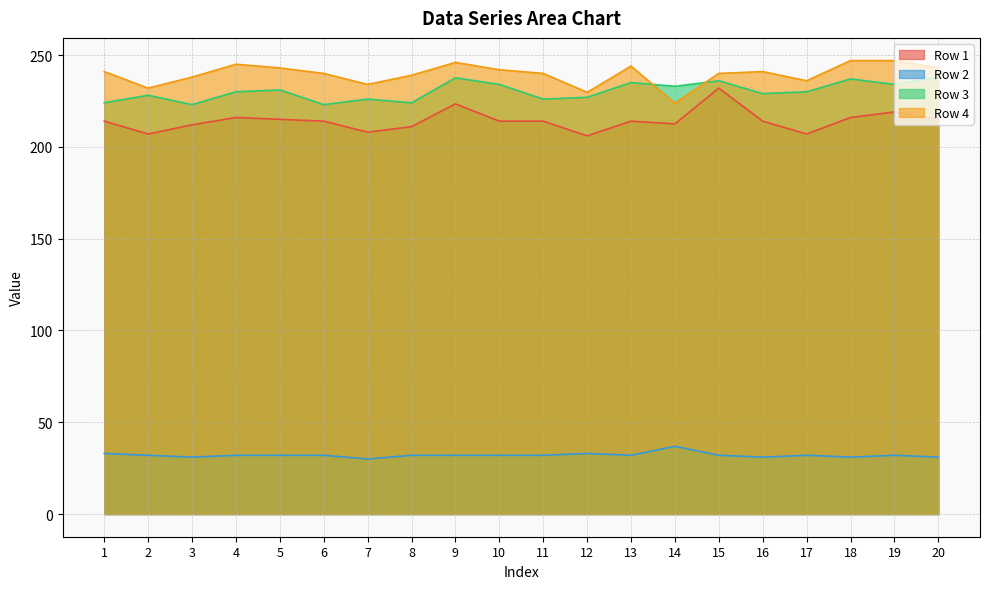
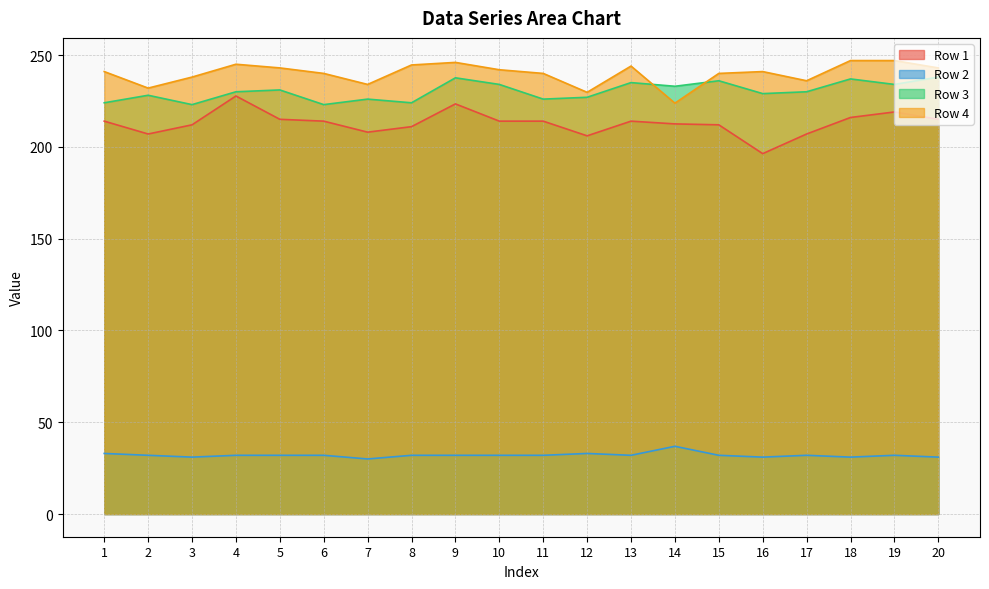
Row 1, 4: 216 -> 228
Row 4, 8: 239 -> 245
Row 1, 15: 232 -> 212
Row 1, 16: 214 -> 196
